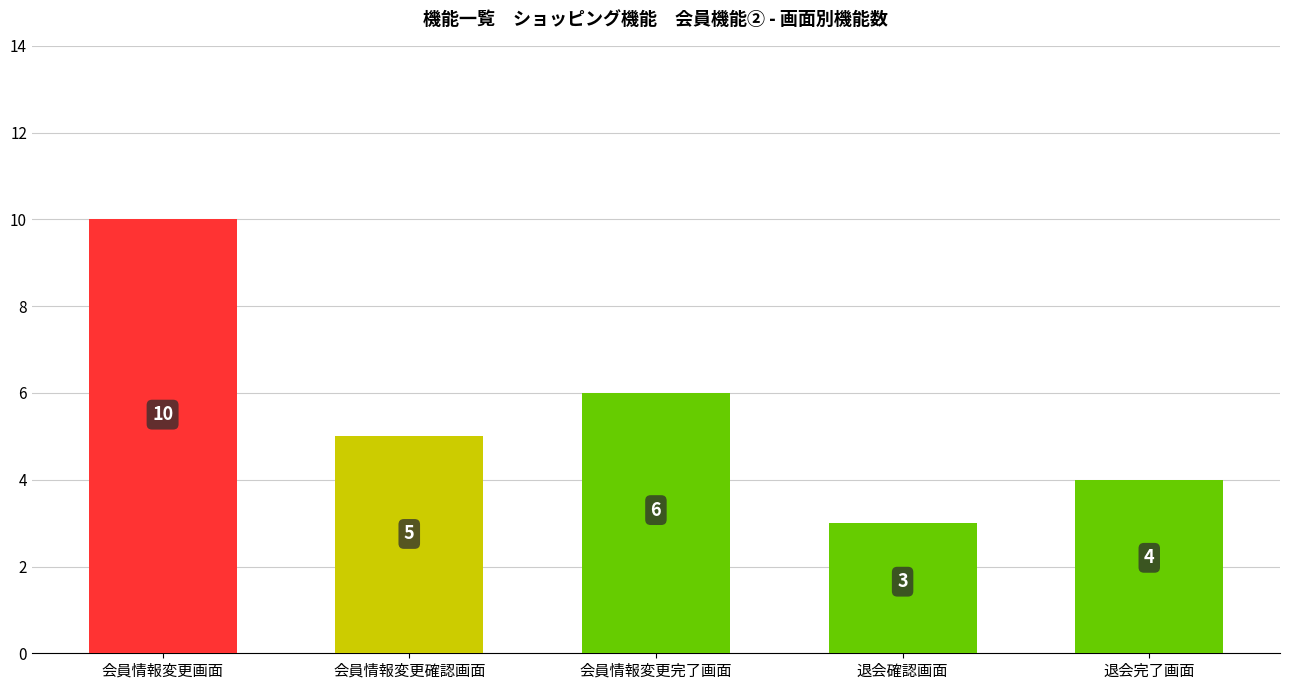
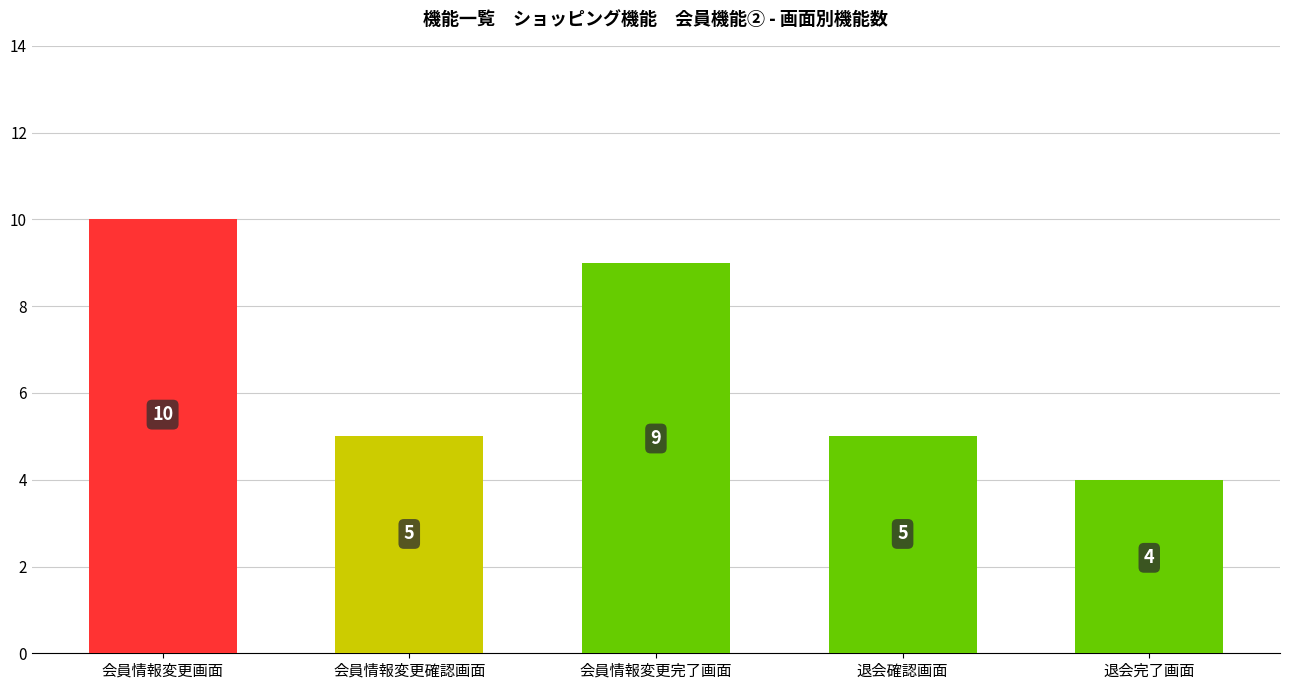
会員情報変更完了画面: 6 -> 9
退会確認画面: 3 -> 5
